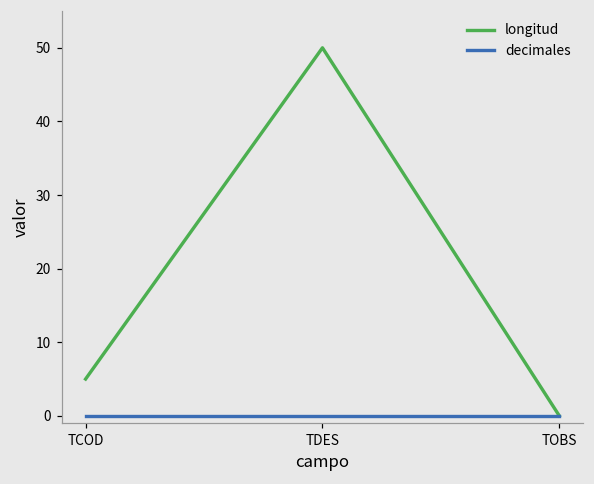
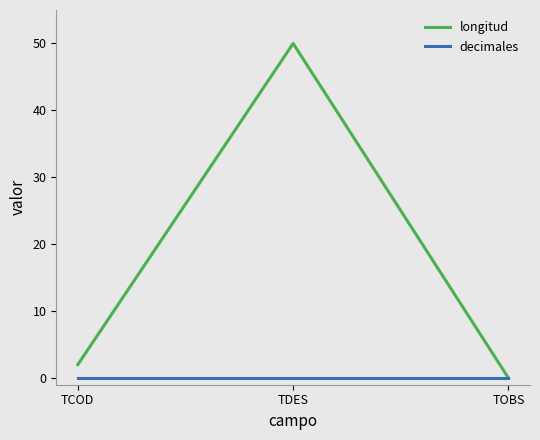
longitud, TCOD: 5 -> 2
